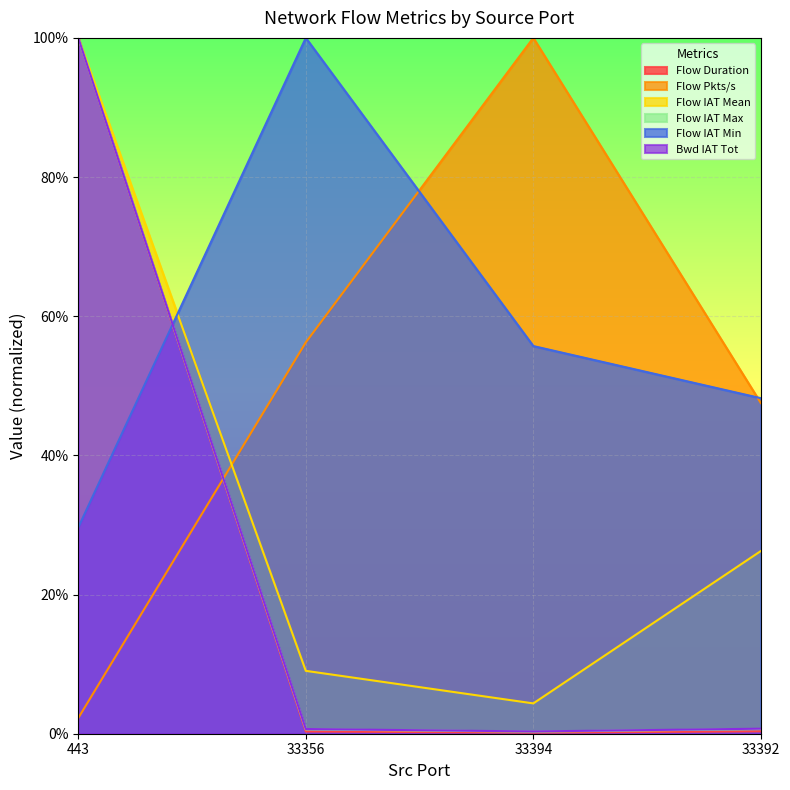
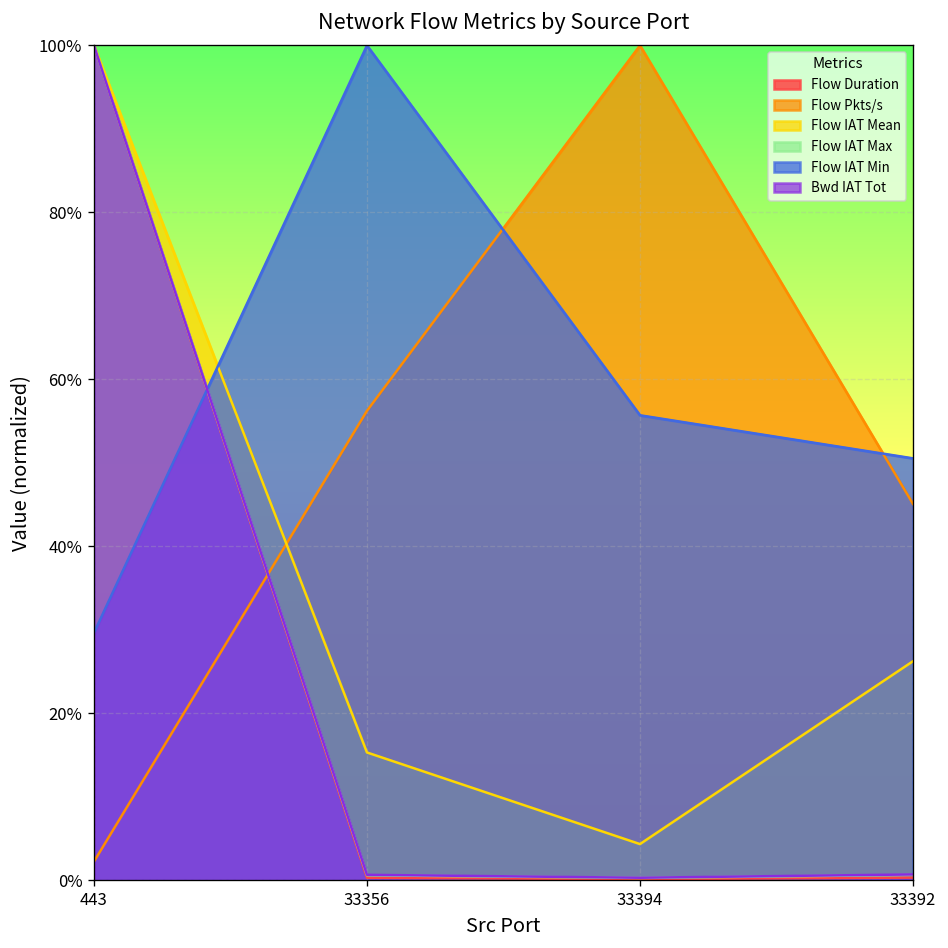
Flow IAT Mean, 33356: 9% -> 15%
Flow Pkts/s, 33392: 48% -> 45%
Flow IAT Min, 33392: 48% -> 51%
